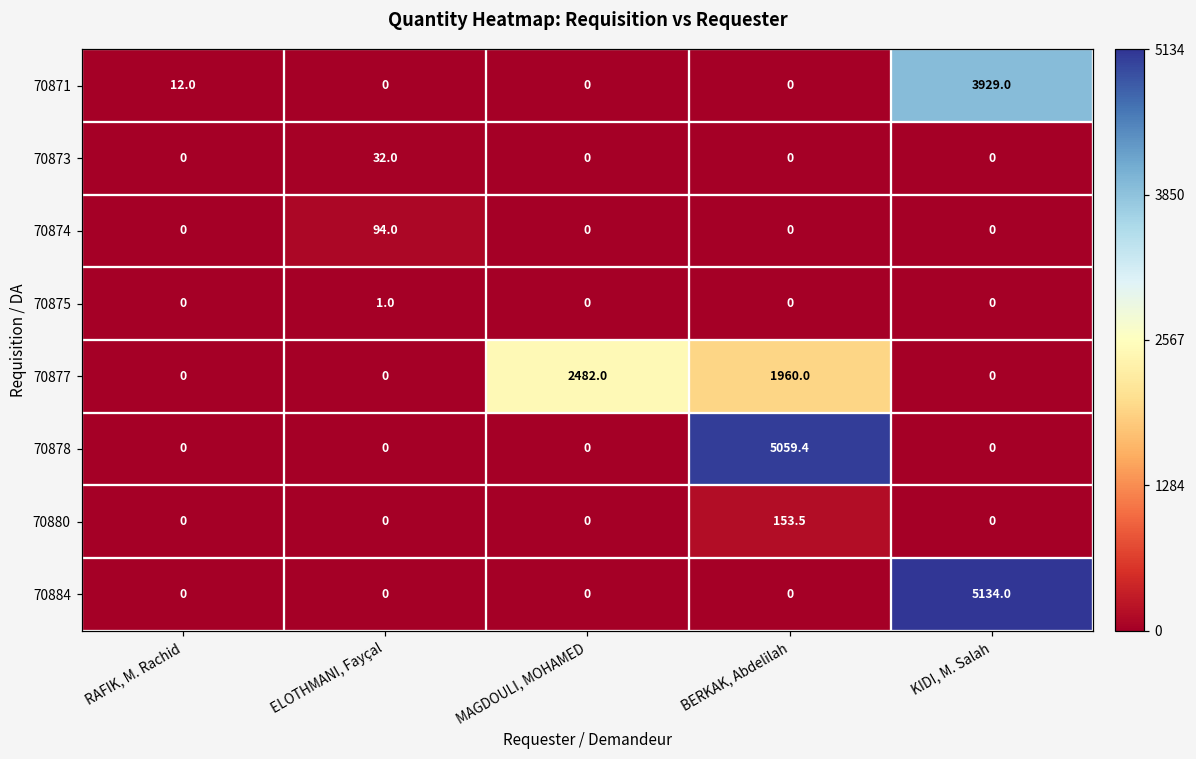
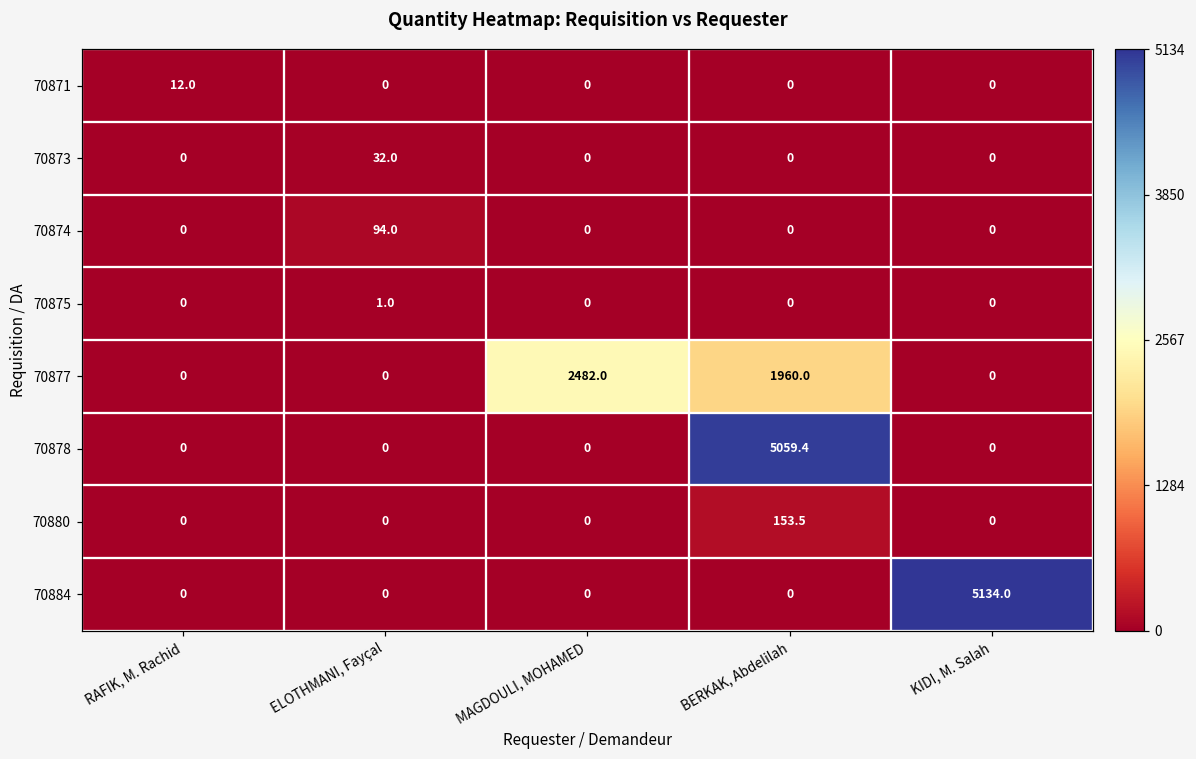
70871, KIDI, M. Salah: 3929.0 -> 0
